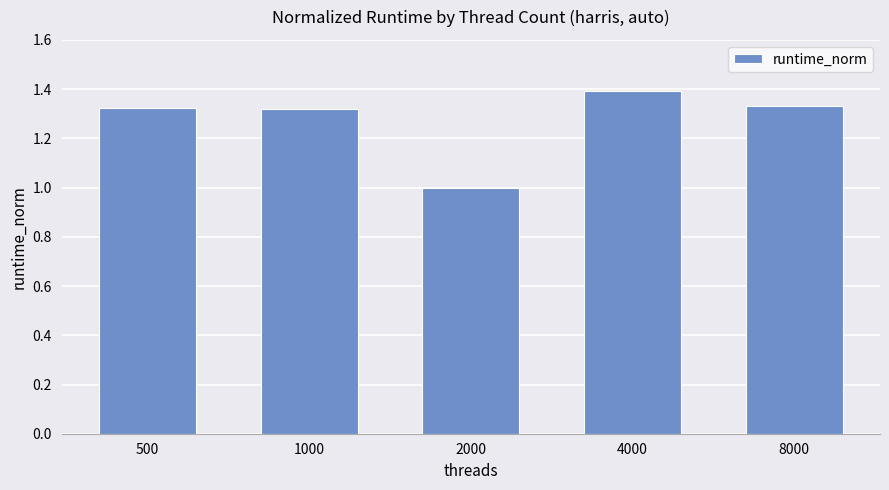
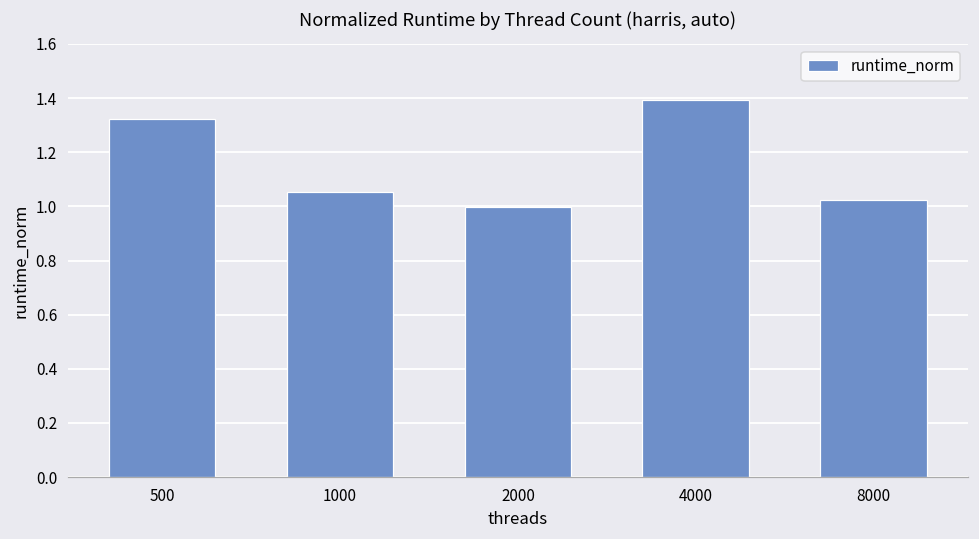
1000: 1.32 -> 1.05
8000: 1.33 -> 1.02
